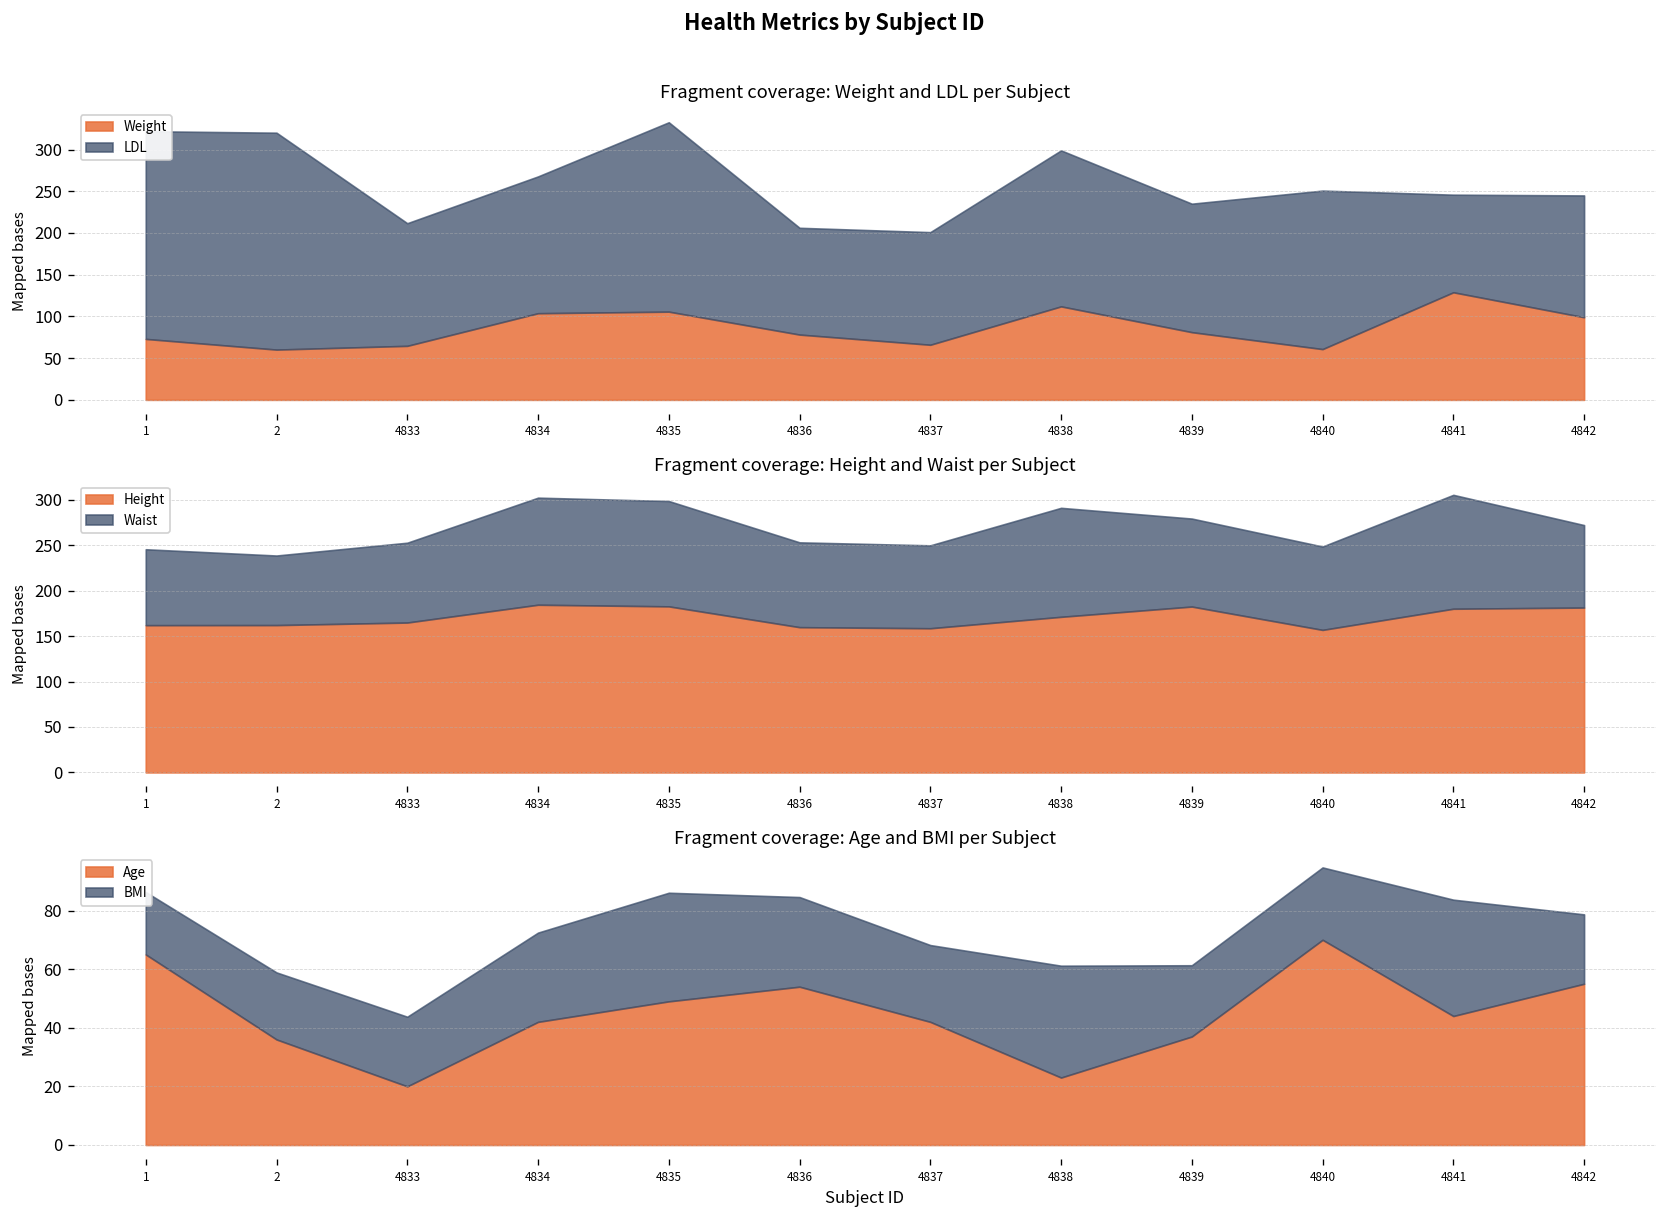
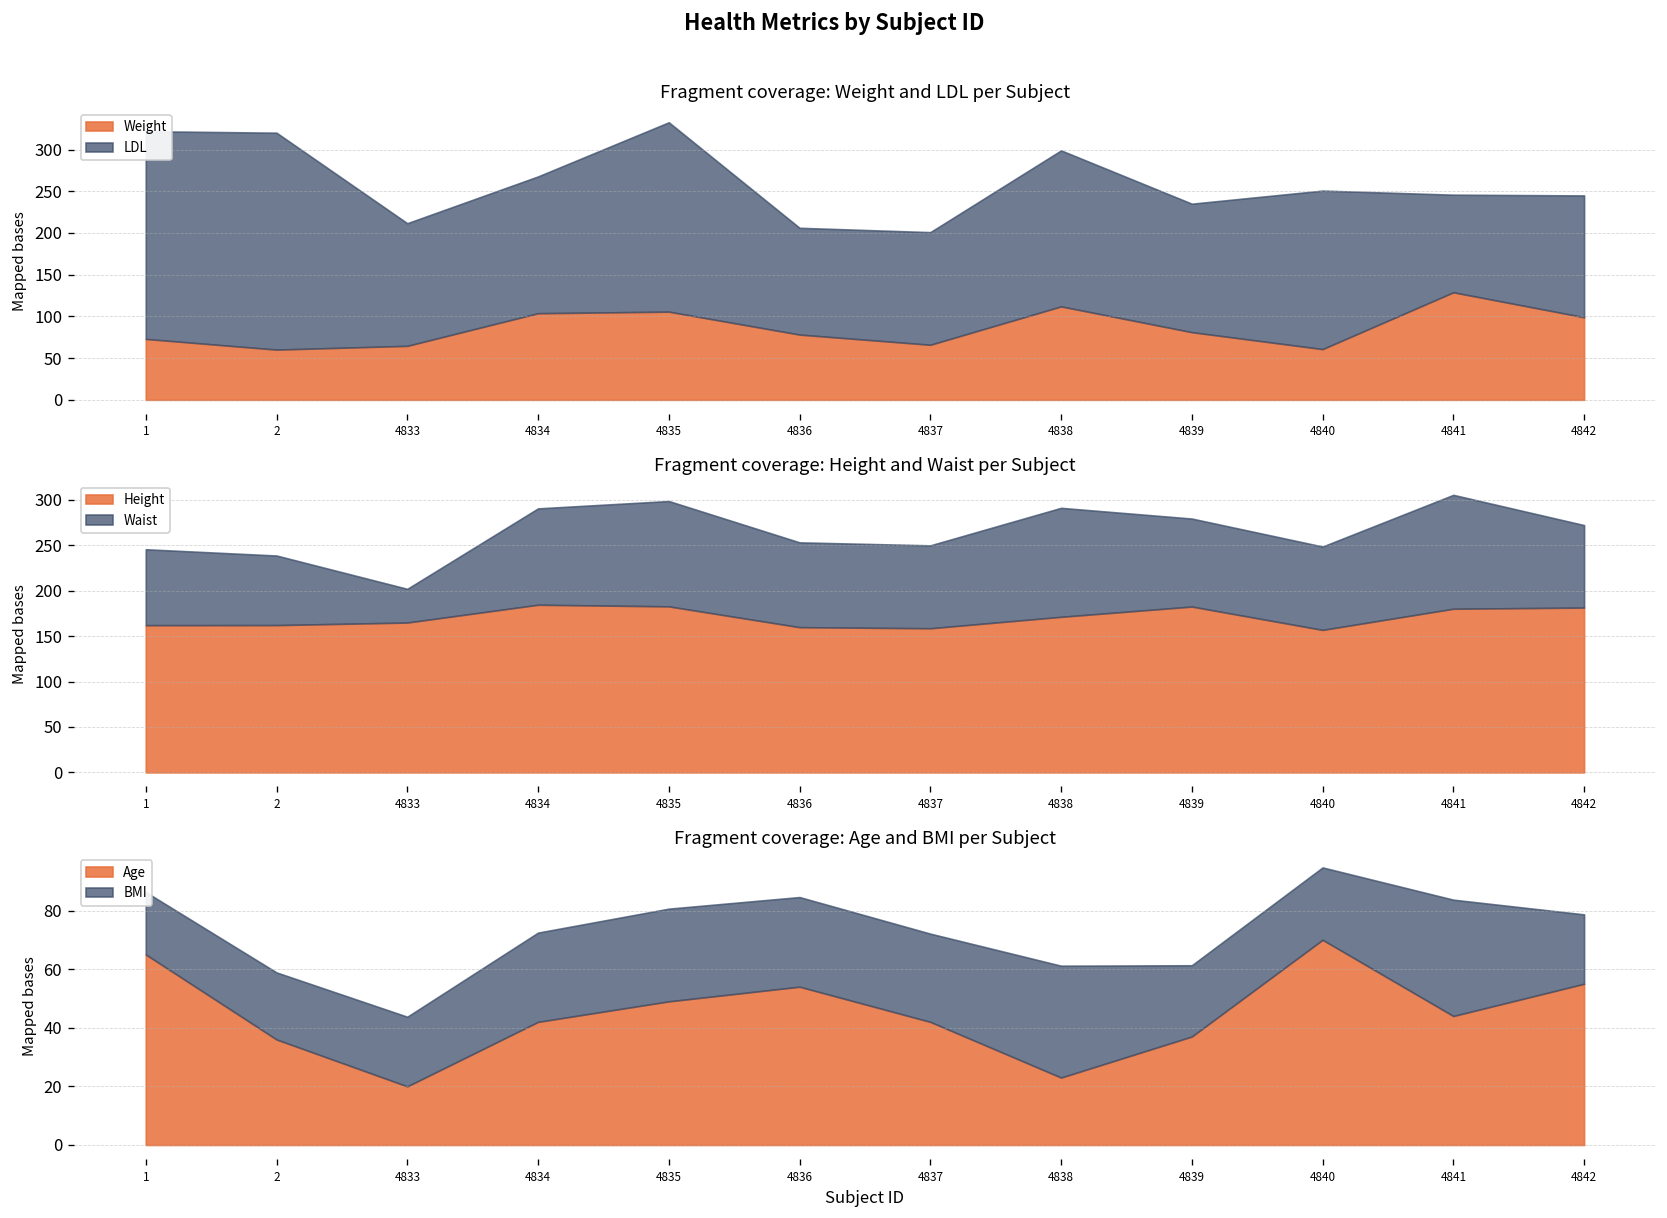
Fragment coverage: Height and Waist per Subject, Waist, 4833: 90 -> 40
Fragment coverage: Height and Waist per Subject, Waist, 4834: 120 -> 110
Fragment coverage: Age and BMI per Subject, BMI, 4835: 37 -> 32
Fragment coverage: Age and BMI per Subject, BMI, 4837: 26 -> 30
